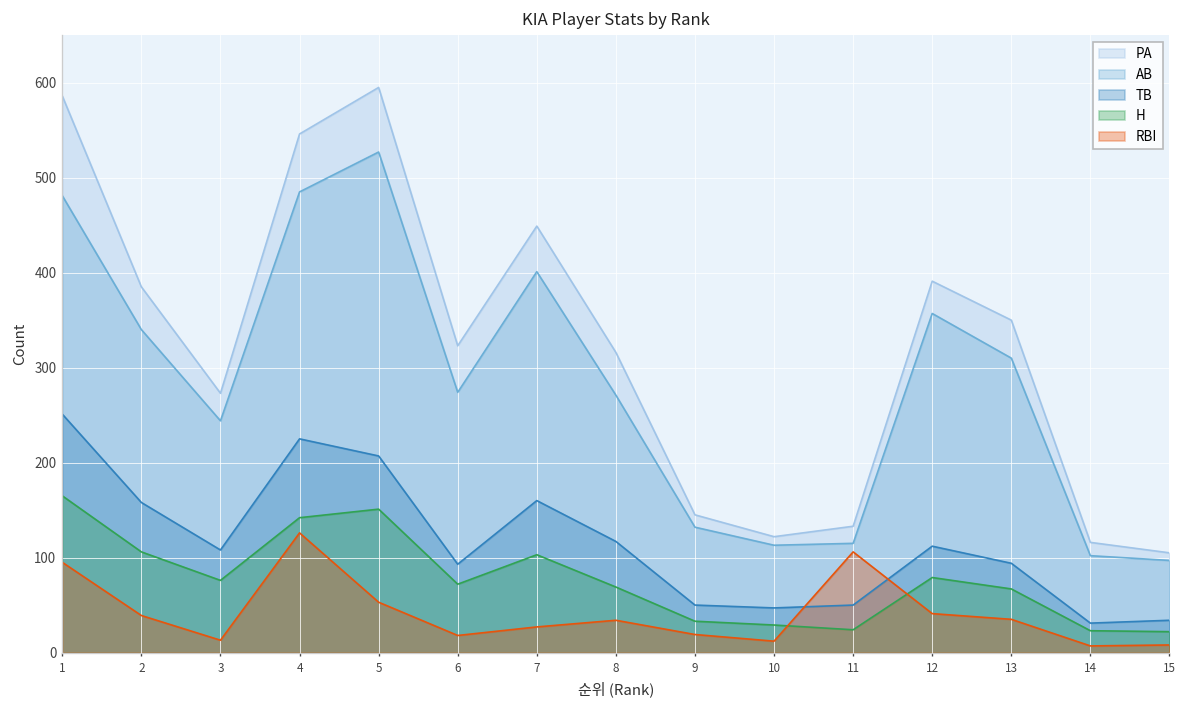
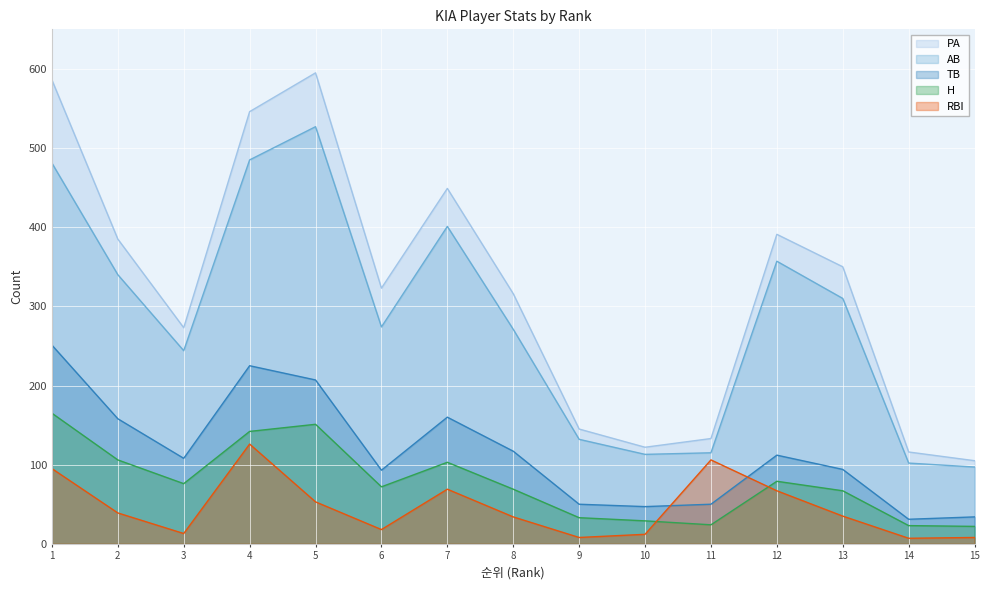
RBI, 7: 30 -> 70
RBI, 9: 20 -> 10
RBI, 12: 40 -> 70
